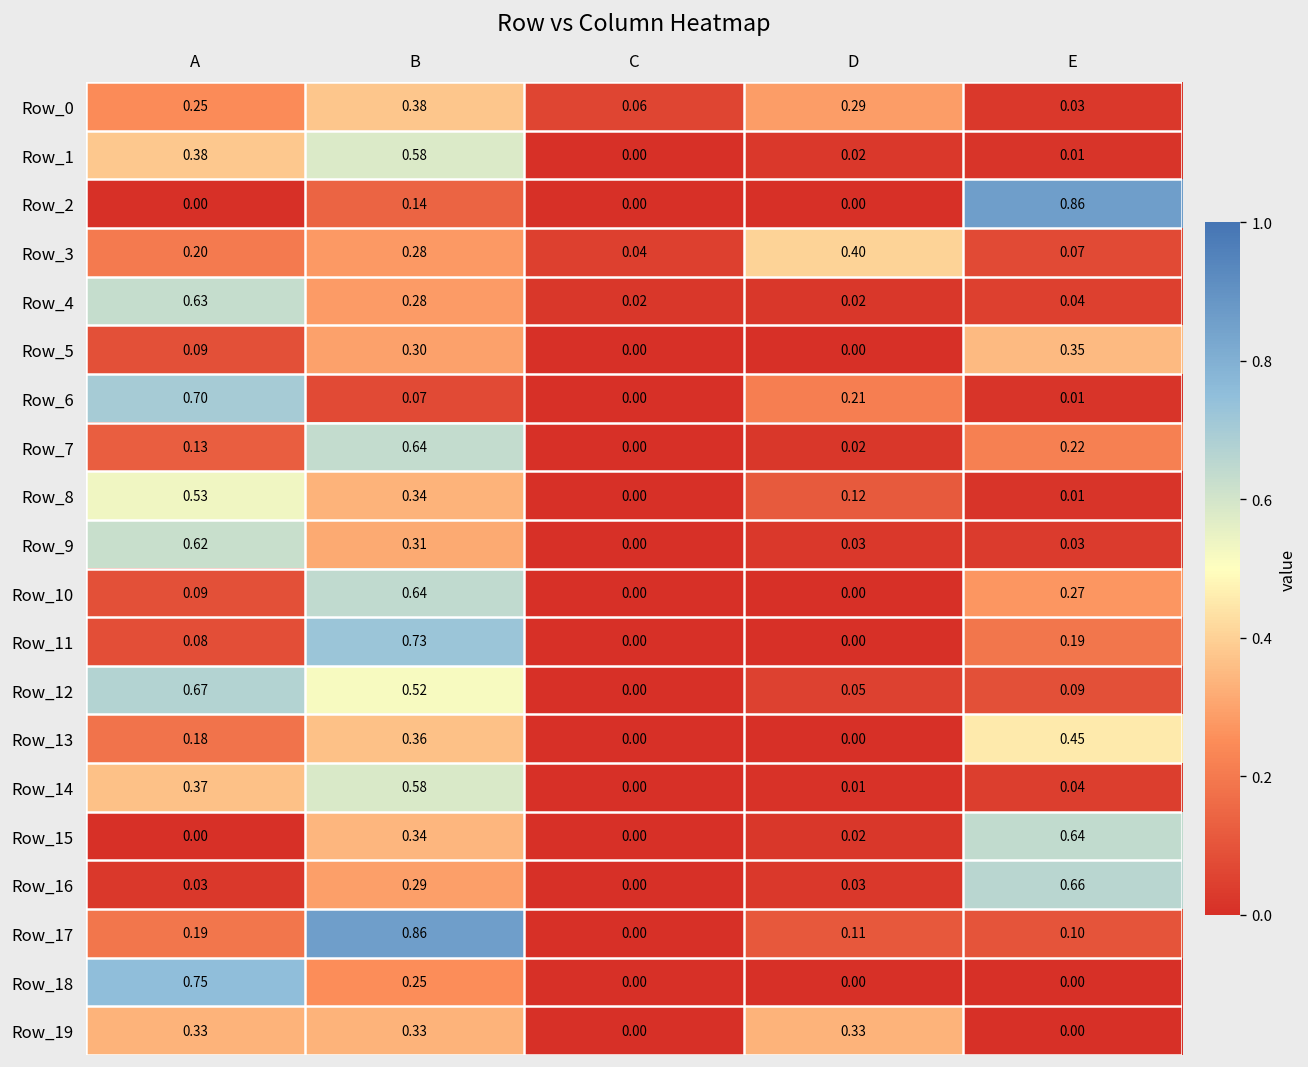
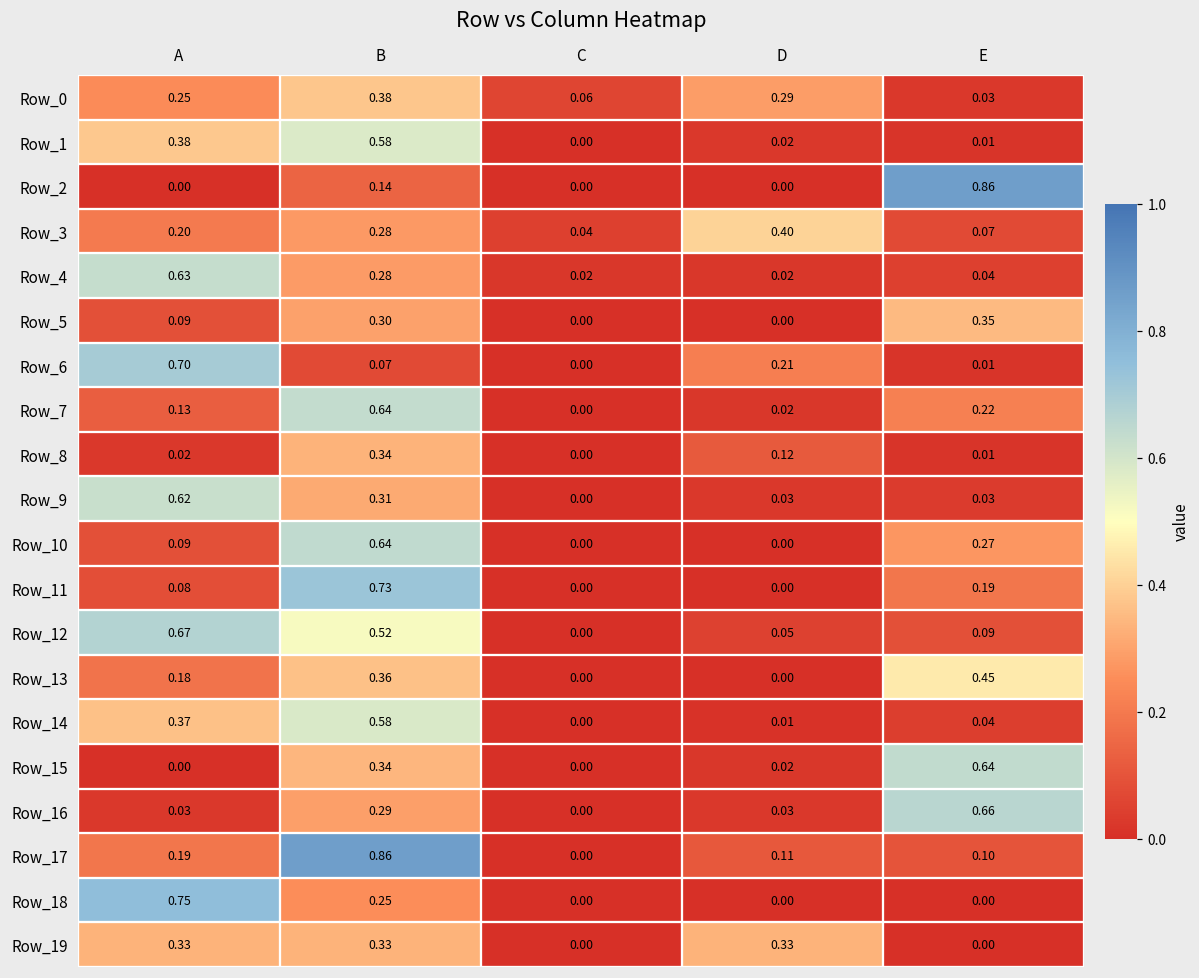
Row_8, A: 0.53 -> 0.02
